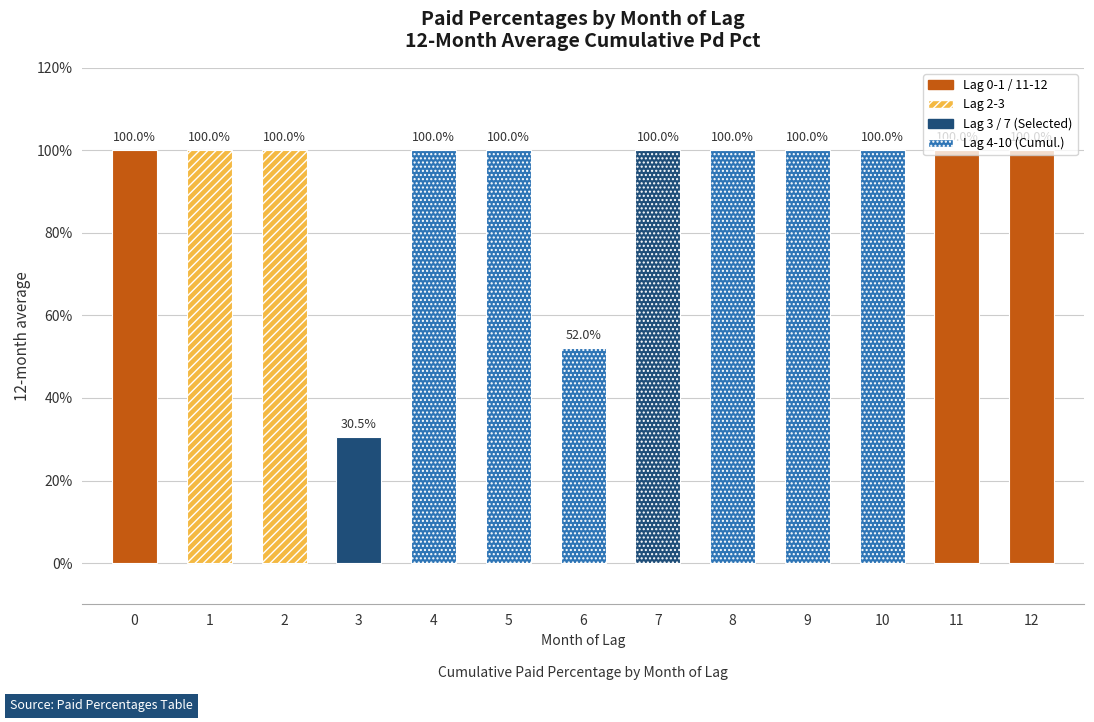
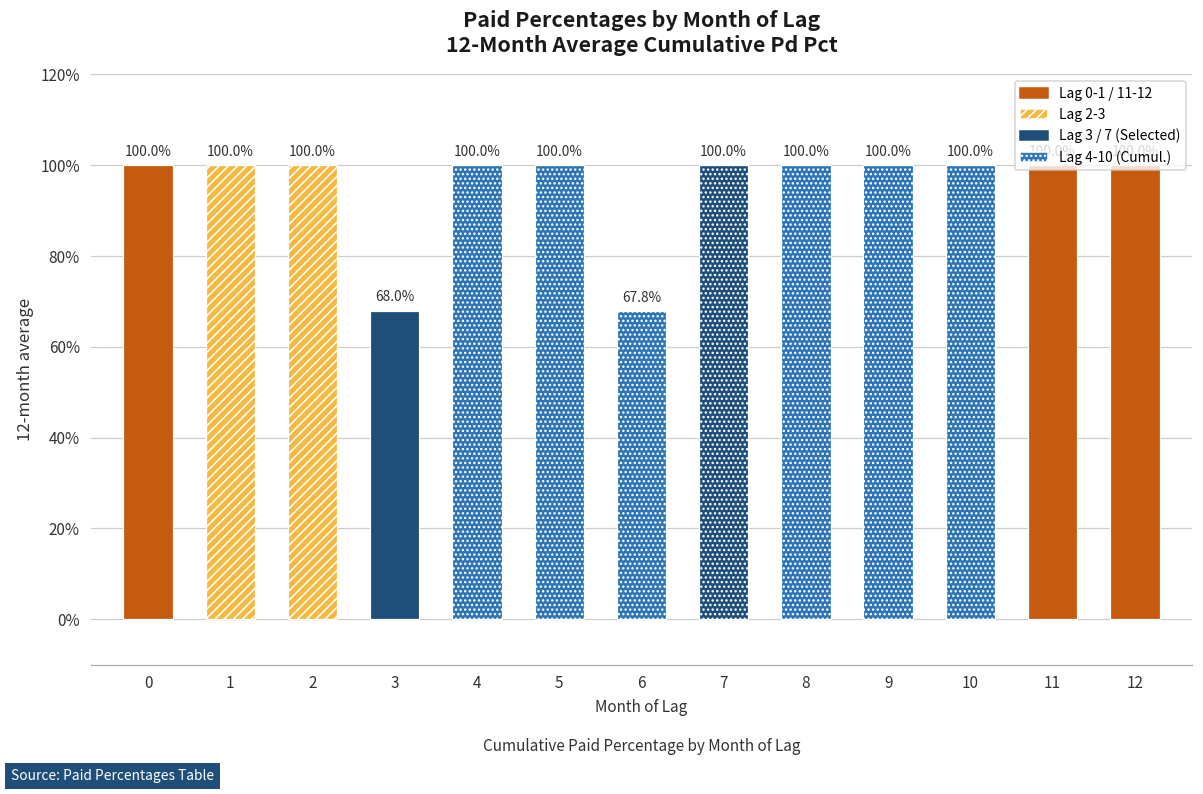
3: 30.5% -> 68.0%
6: 52.0% -> 67.8%
